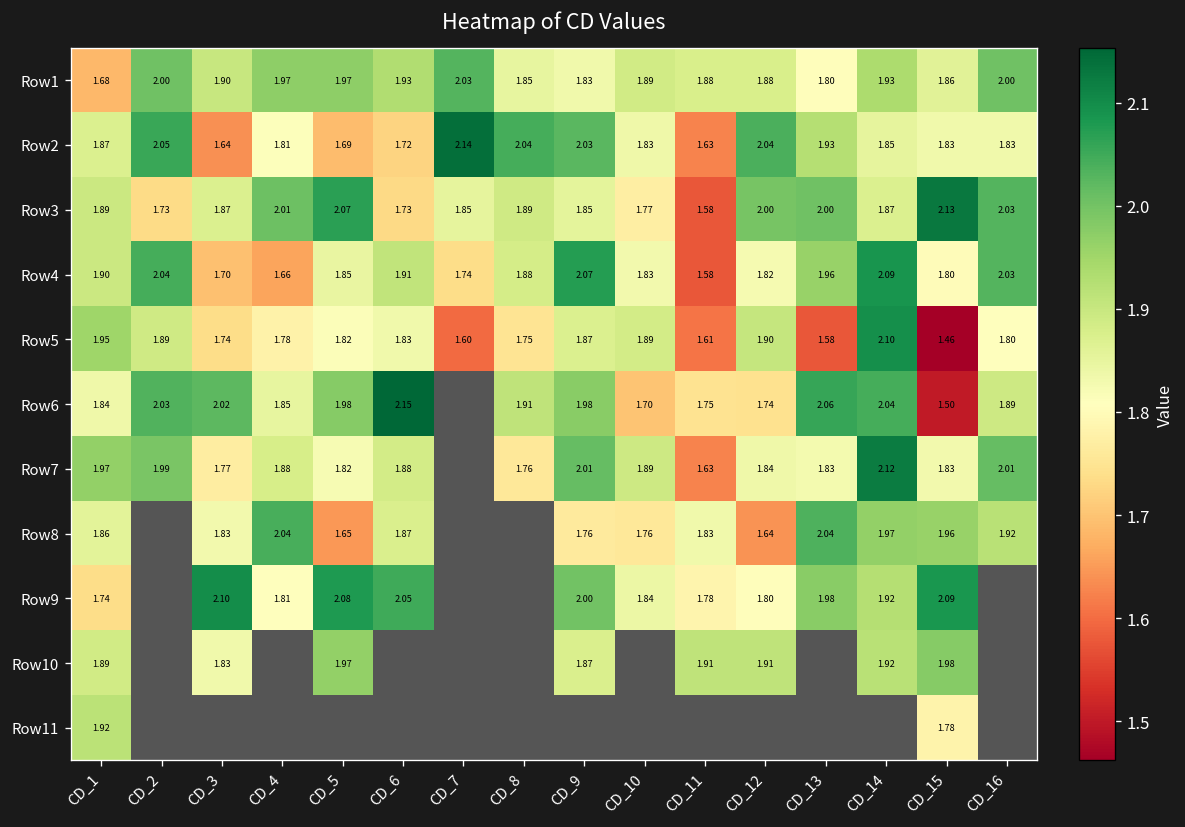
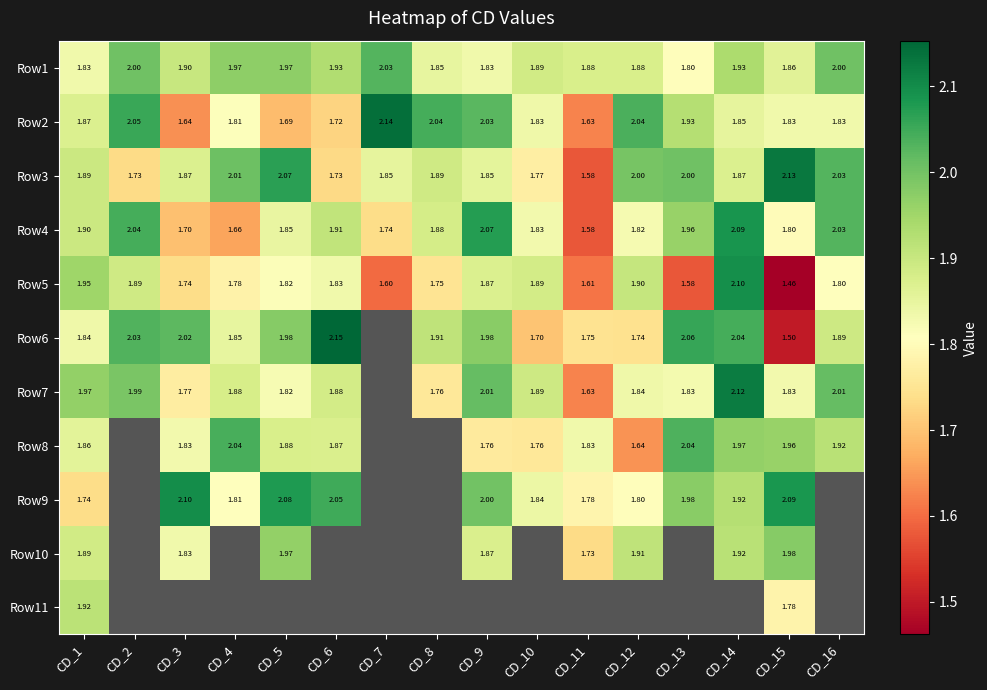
Row1, CD_1: 1.68 -> 1.83
Row8, CD_5: 1.65 -> 1.88
Row10, CD_11: 1.91 -> 1.73
